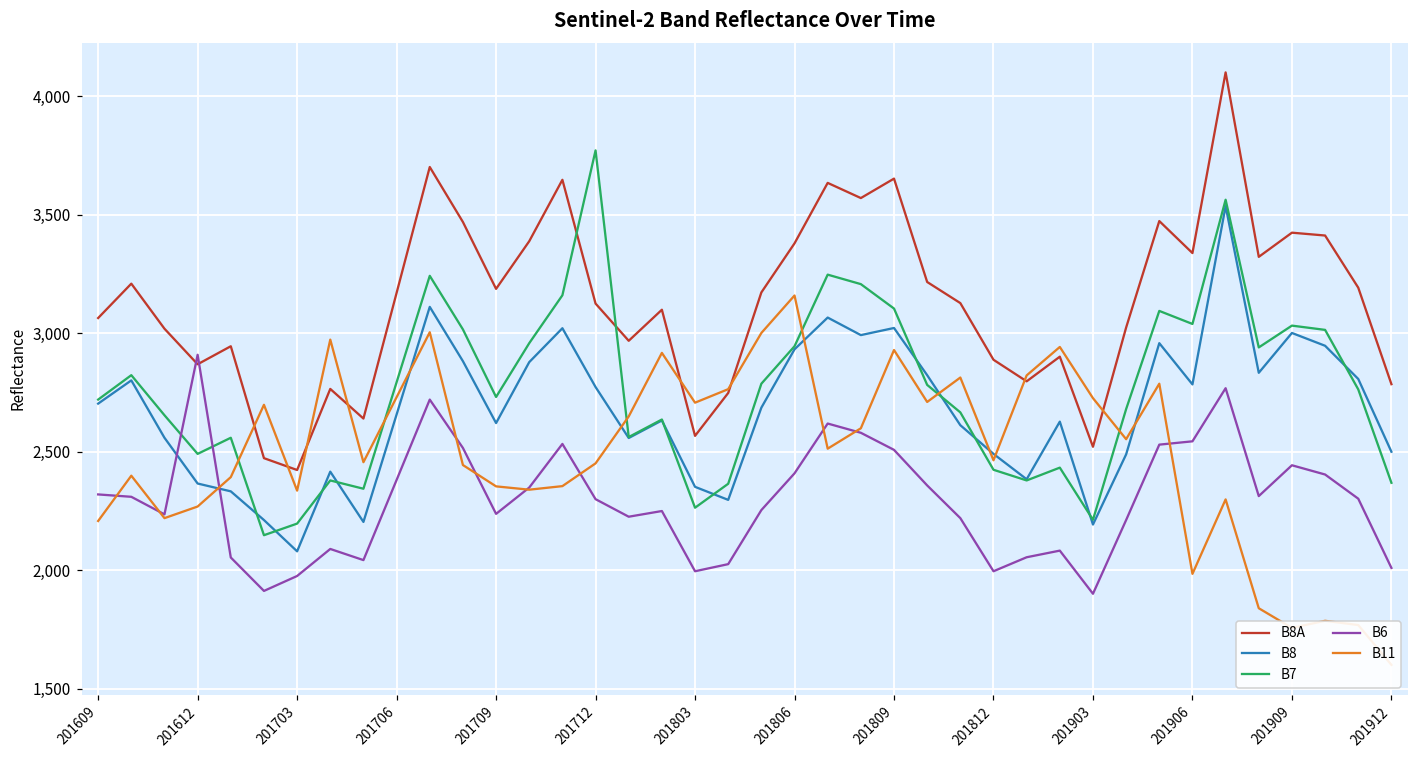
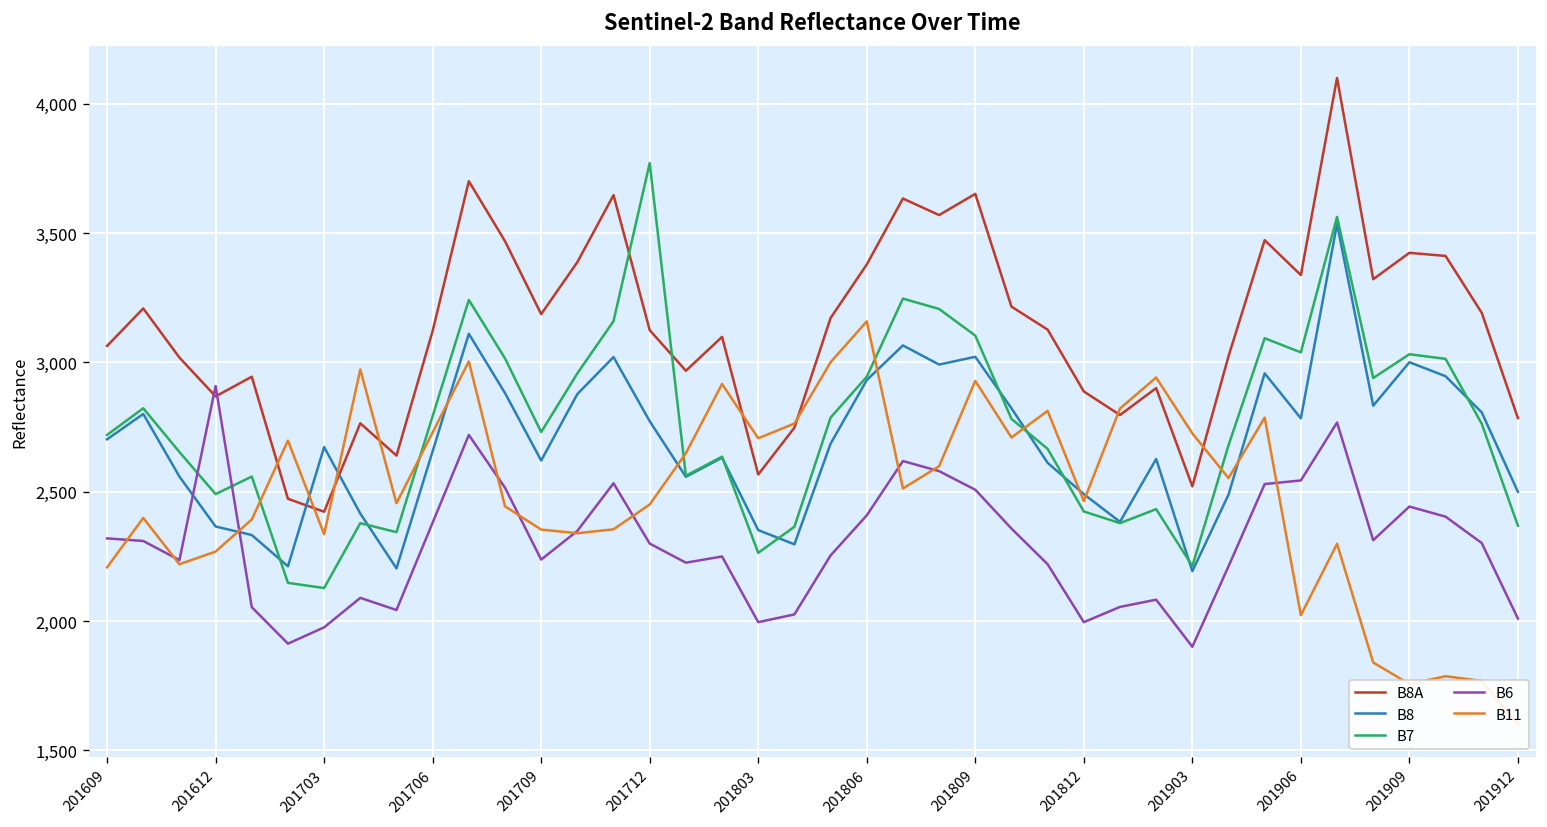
B8, 201703: 2,080 -> 2,670
B7, 201703: 2,200 -> 2,130
B8A, 201706: 3,170 -> 3,120
B11, 201906: 1,990 -> 2,020
